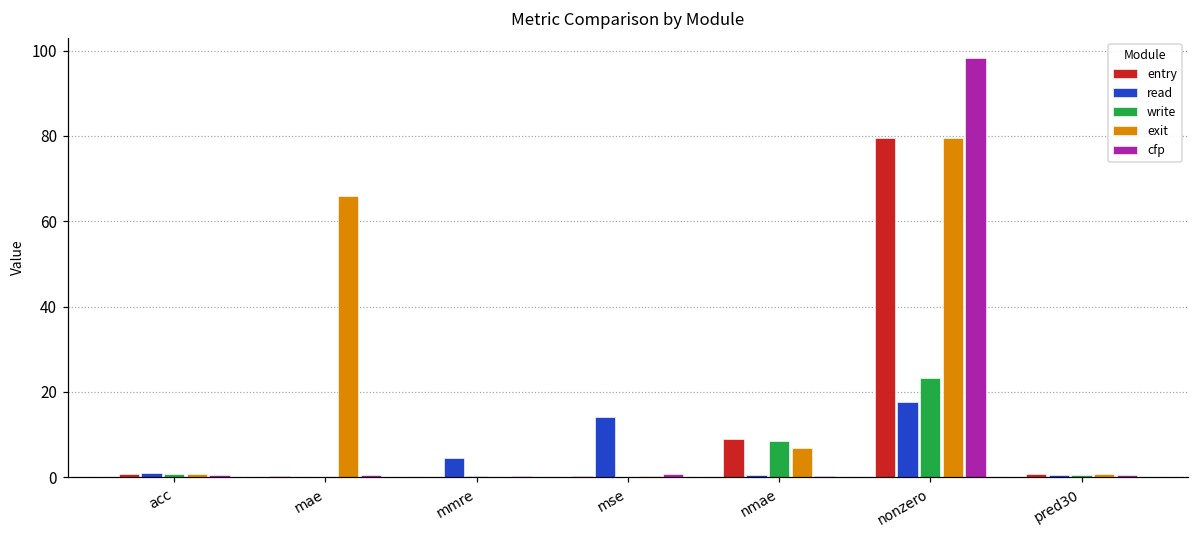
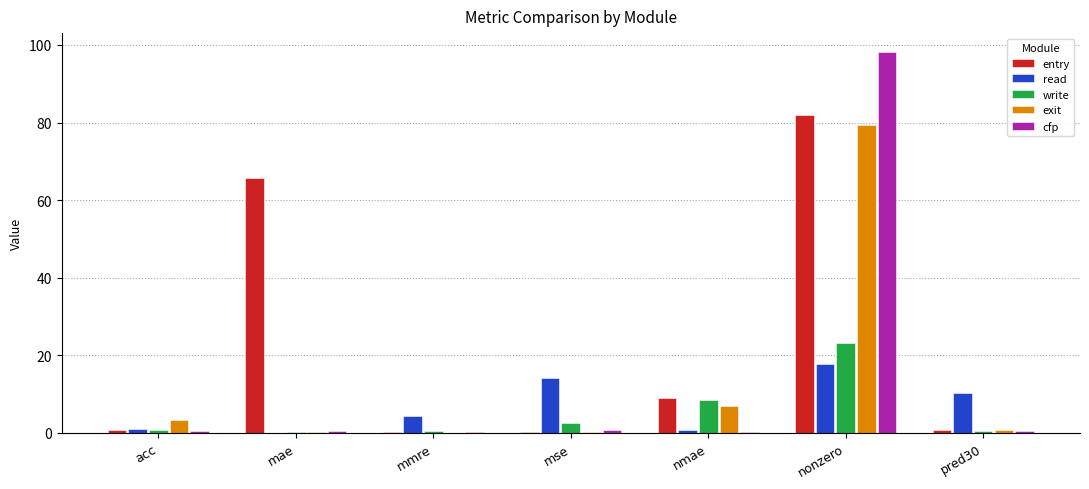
exit, acc: 1 -> 3
entry, mae: 0 -> 66
exit, mae: 66 -> 0
write, mse: 0 -> 3
entry, nonzero: 79 -> 82
read, pred30: 1 -> 10
